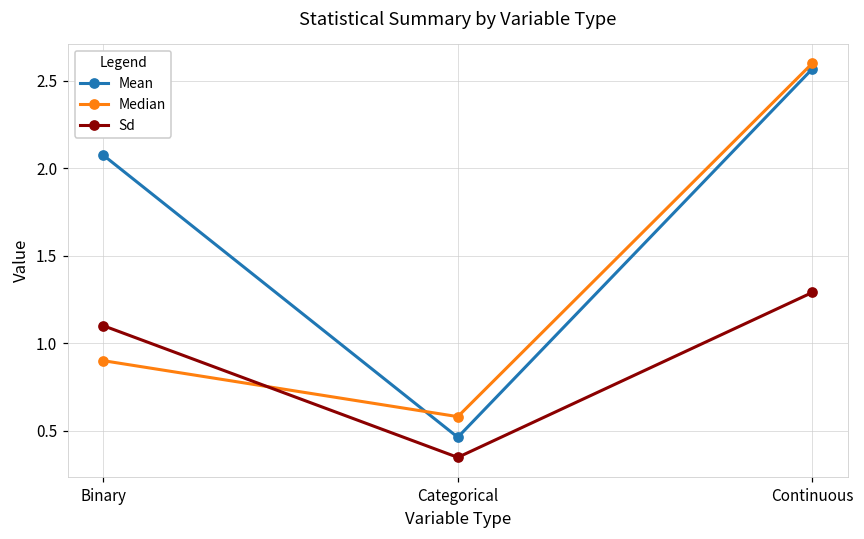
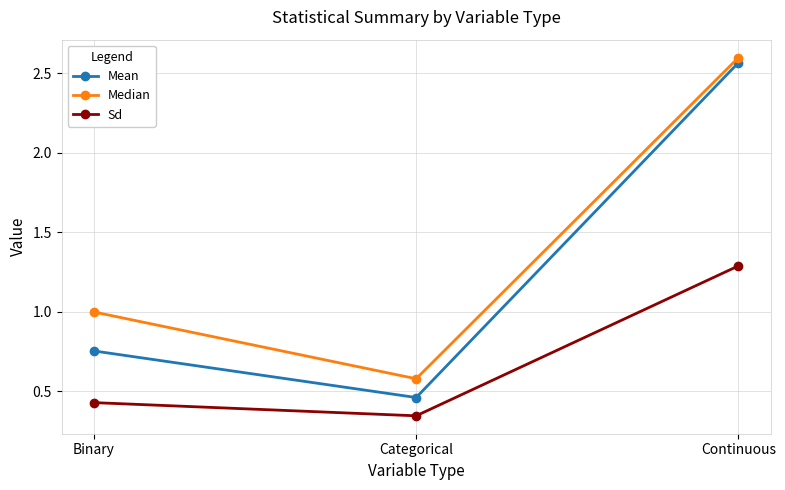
Mean, Binary: 2.08 -> 0.76
Median, Binary: 0.9 -> 1.0
Sd, Binary: 1.10 -> 0.43
